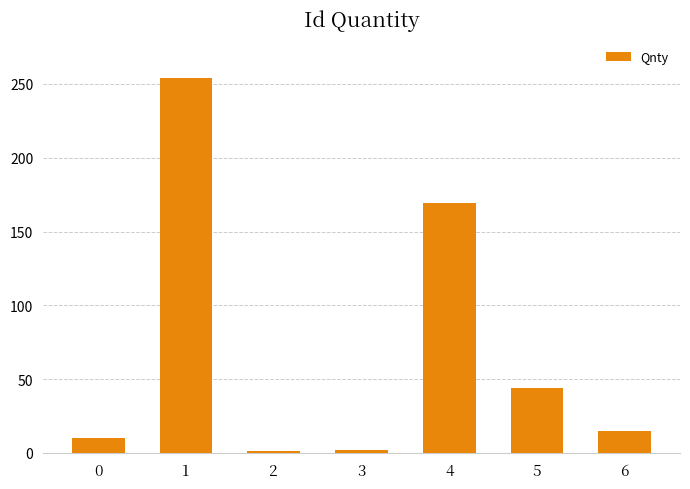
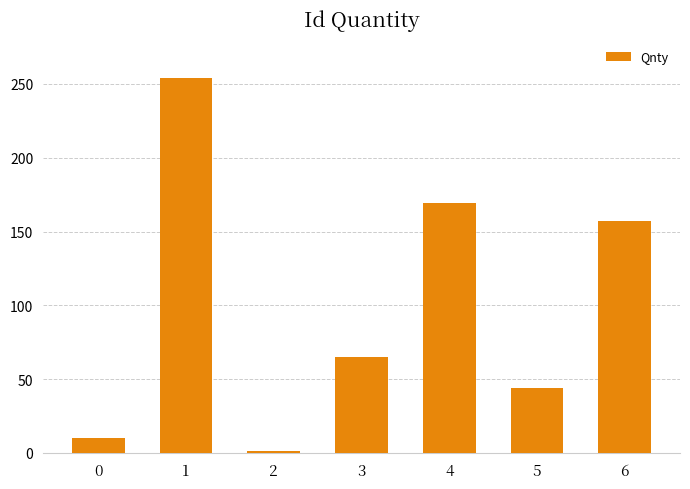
3: 2 -> 65
6: 15 -> 157
